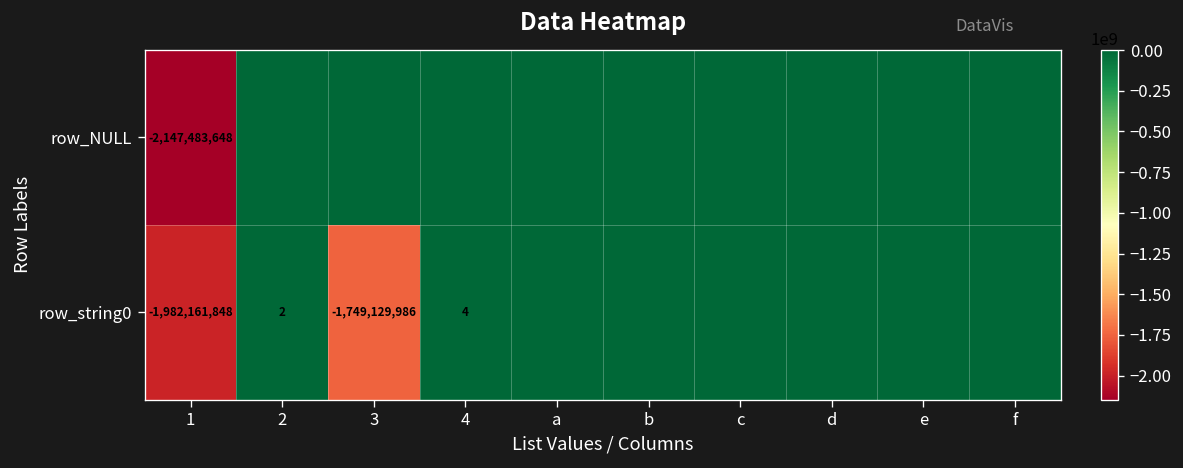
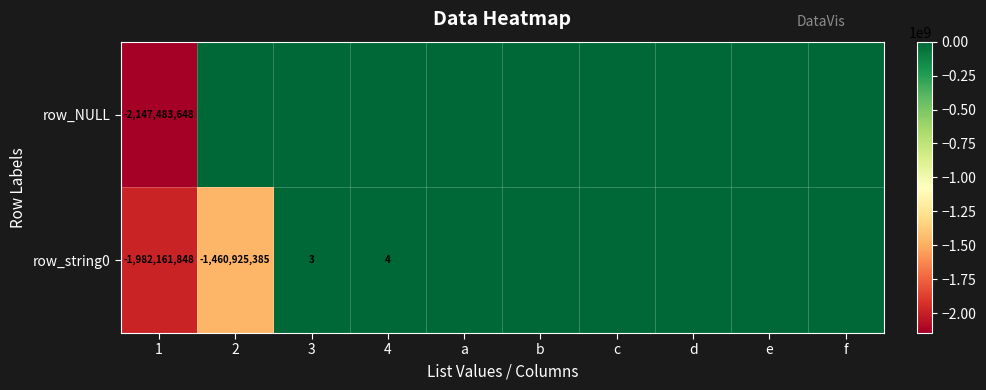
row_string0, 2: 2 -> -1,460,925,385
row_string0, 3: -1,749,129,986 -> 3
